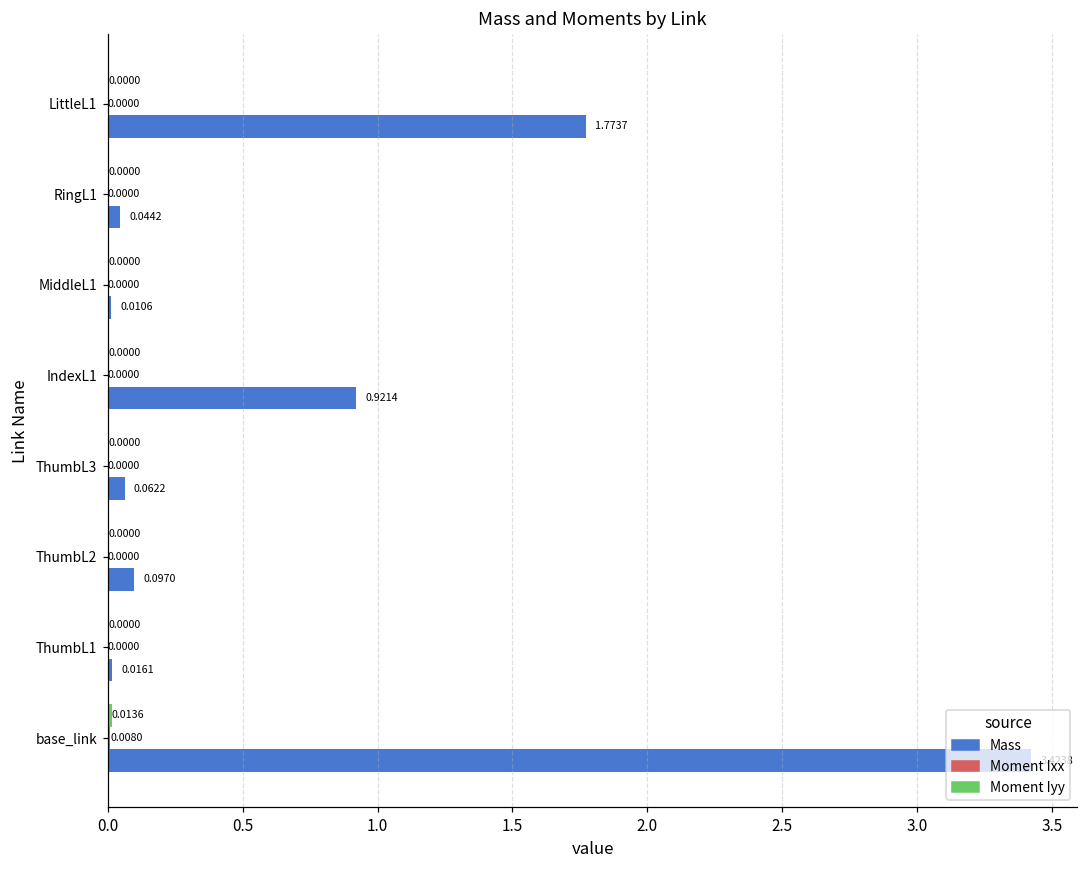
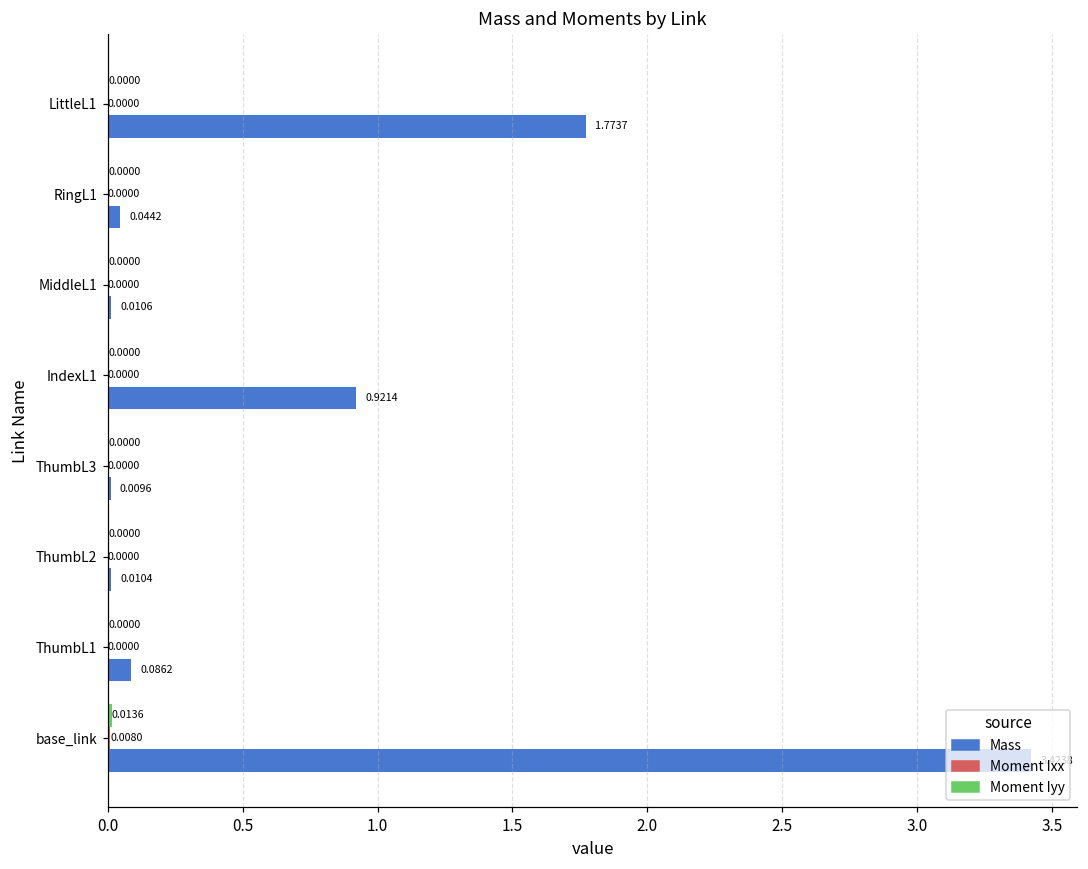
Mass, ThumbL3: 0.0622 -> 0.0096
Mass, ThumbL2: 0.0970 -> 0.0104
Mass, ThumbL1: 0.0161 -> 0.0862
